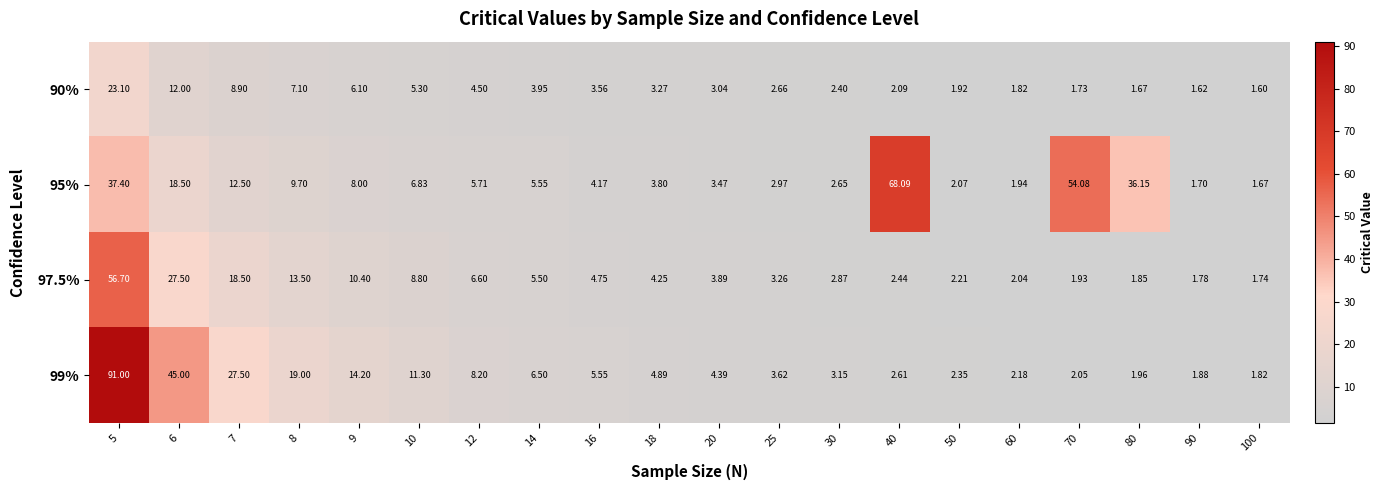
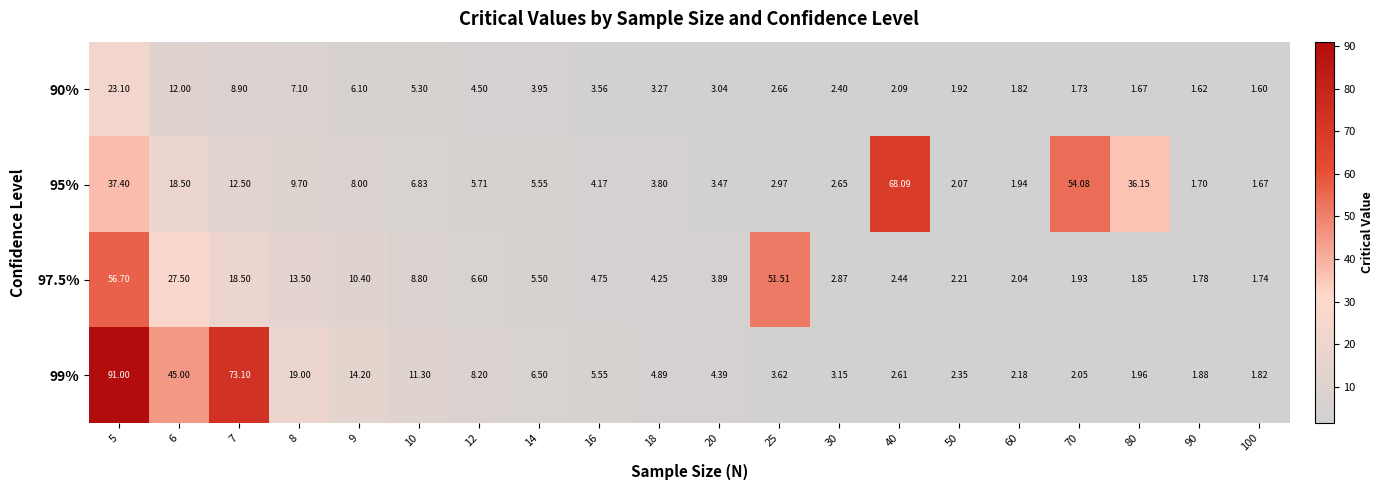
97.5%, 25: 3.26 -> 51.51
99%, 7: 27.50 -> 73.10
